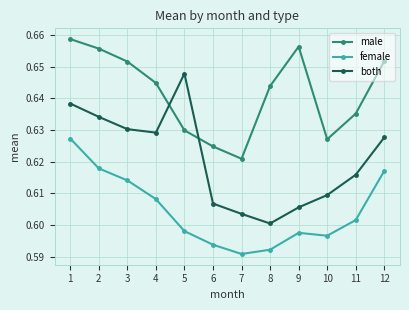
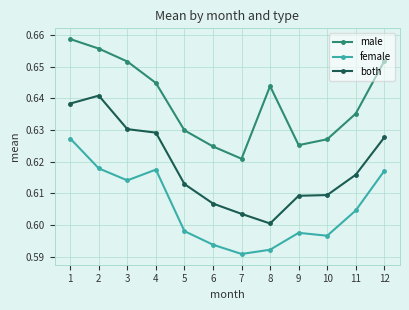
both, 2: 0.634 -> 0.641
female, 4: 0.608 -> 0.617
both, 5: 0.648 -> 0.613
male, 9: 0.656 -> 0.625
both, 9: 0.606 -> 0.609
female, 11: 0.602 -> 0.605
